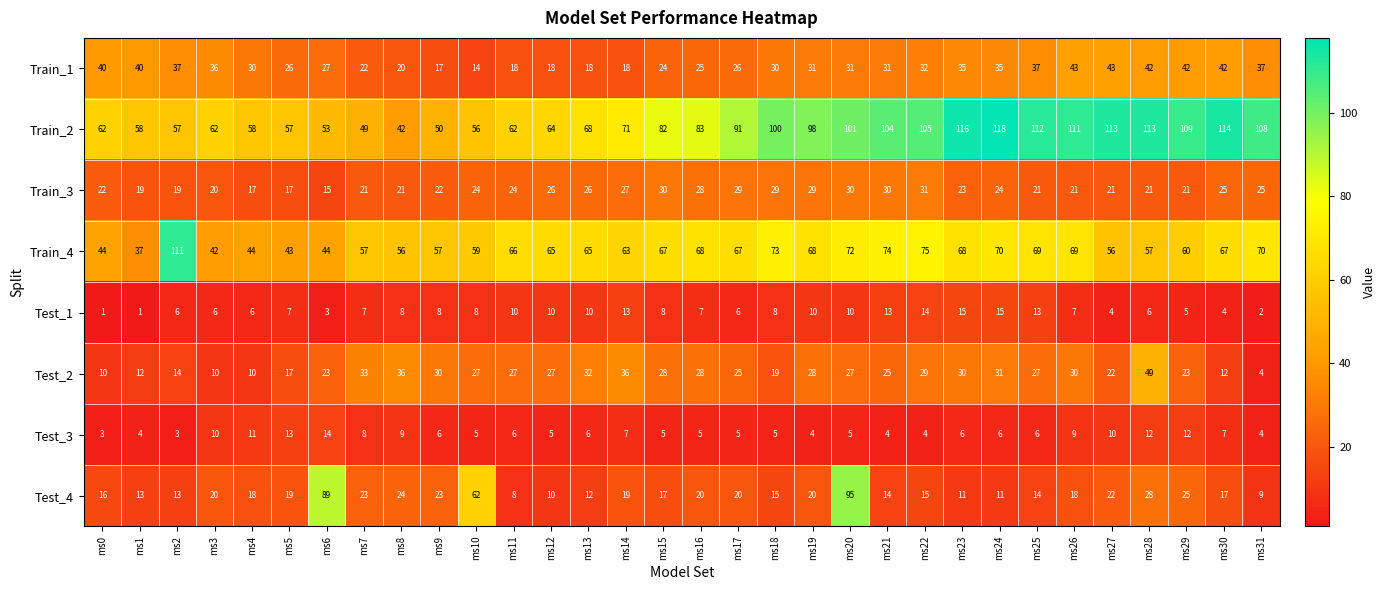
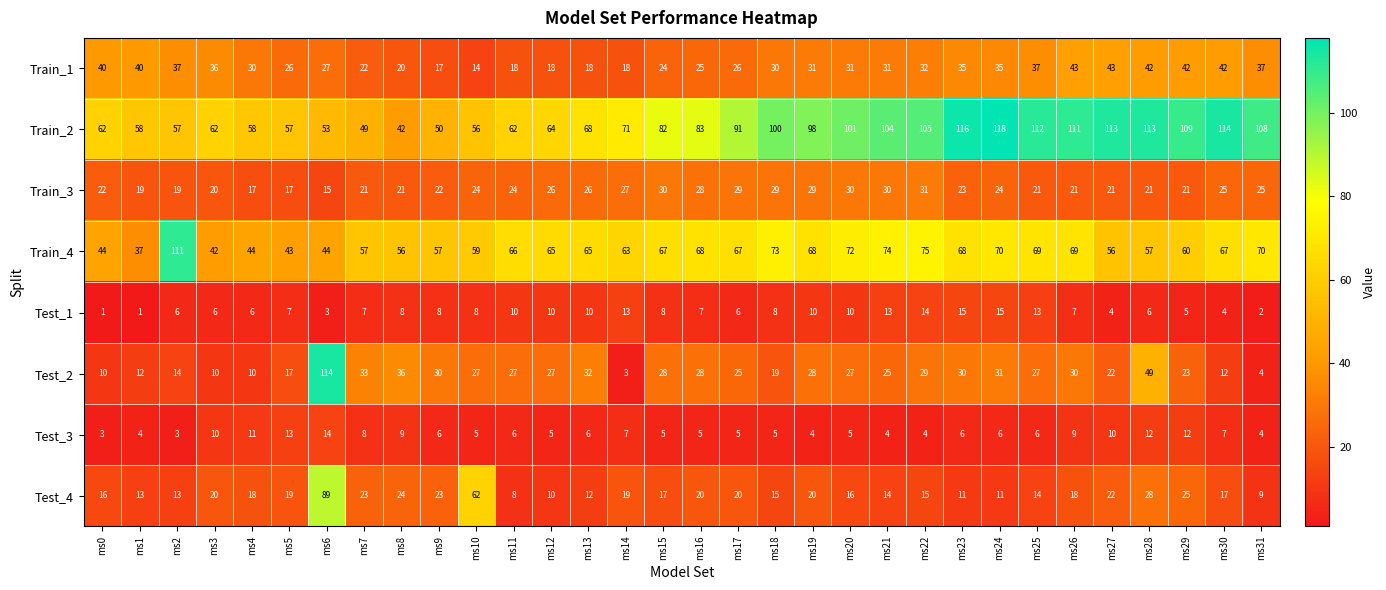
Test_2, ms6: 23 -> 114
Test_2, ms14: 36 -> 3
Test_4, ms20: 95 -> 16
